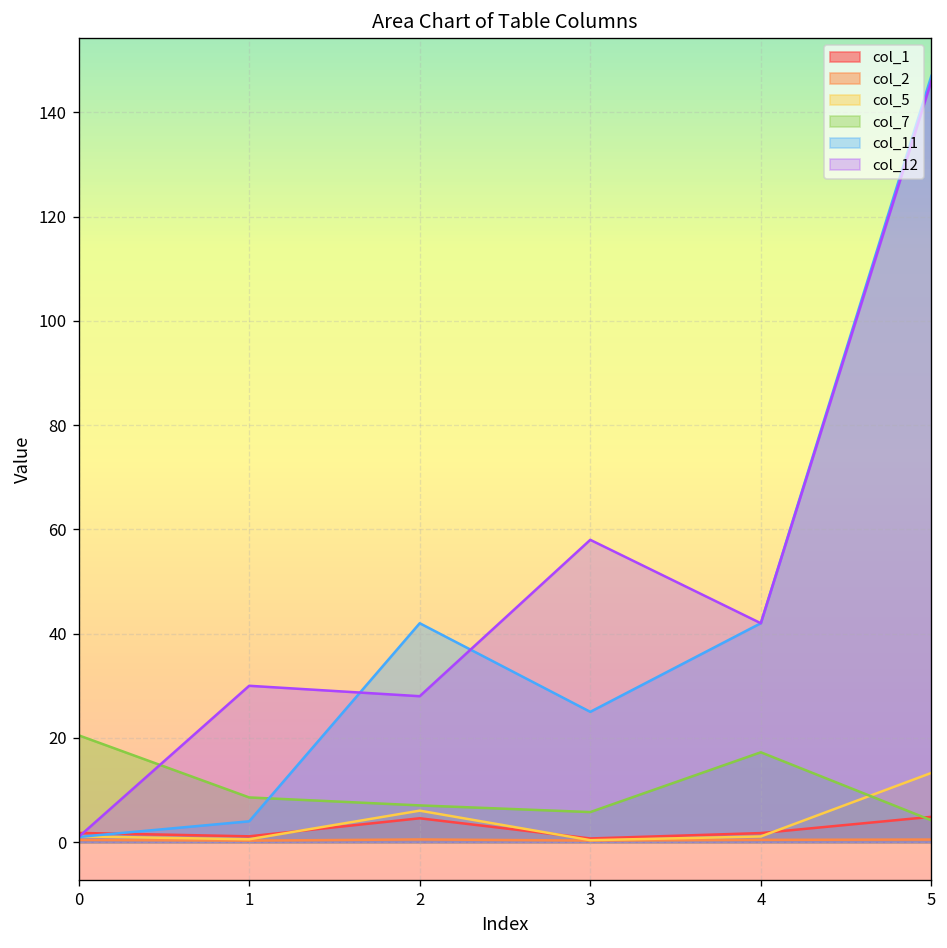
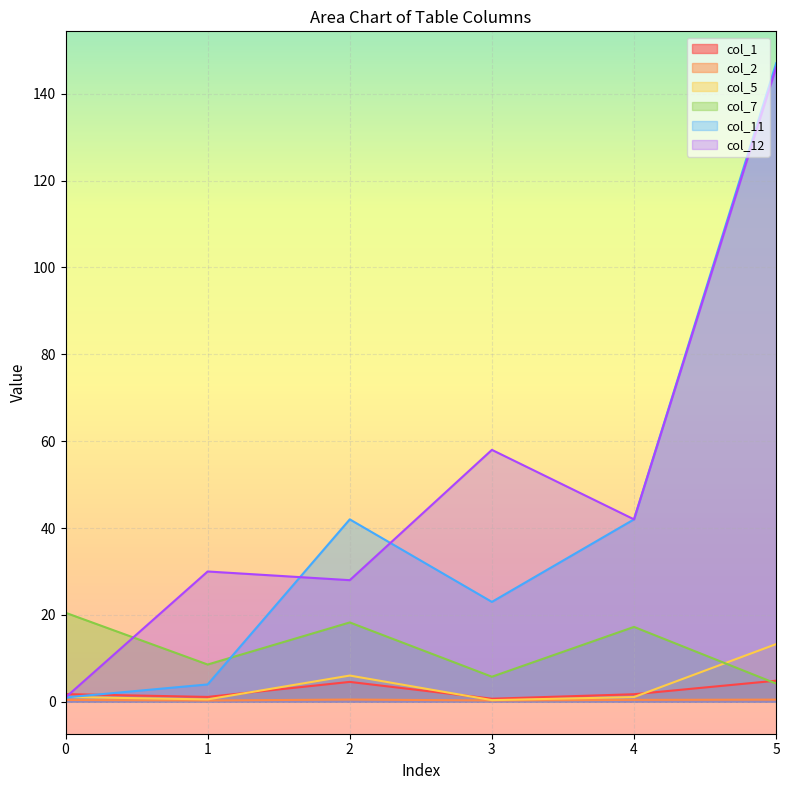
col_7, 2: 7 -> 18
col_11, 3: 25 -> 23
